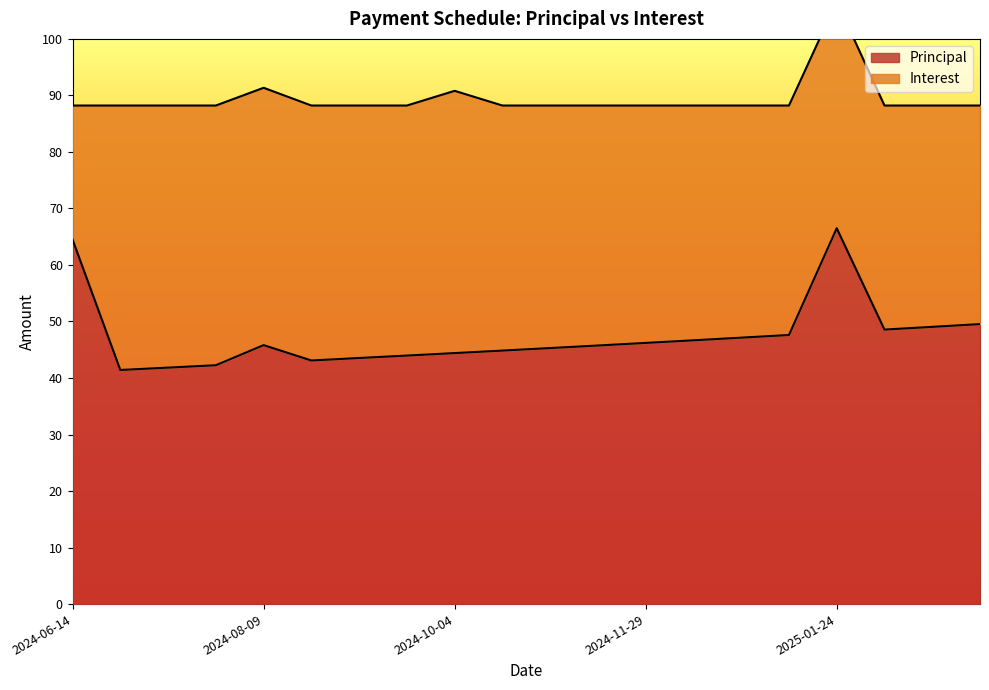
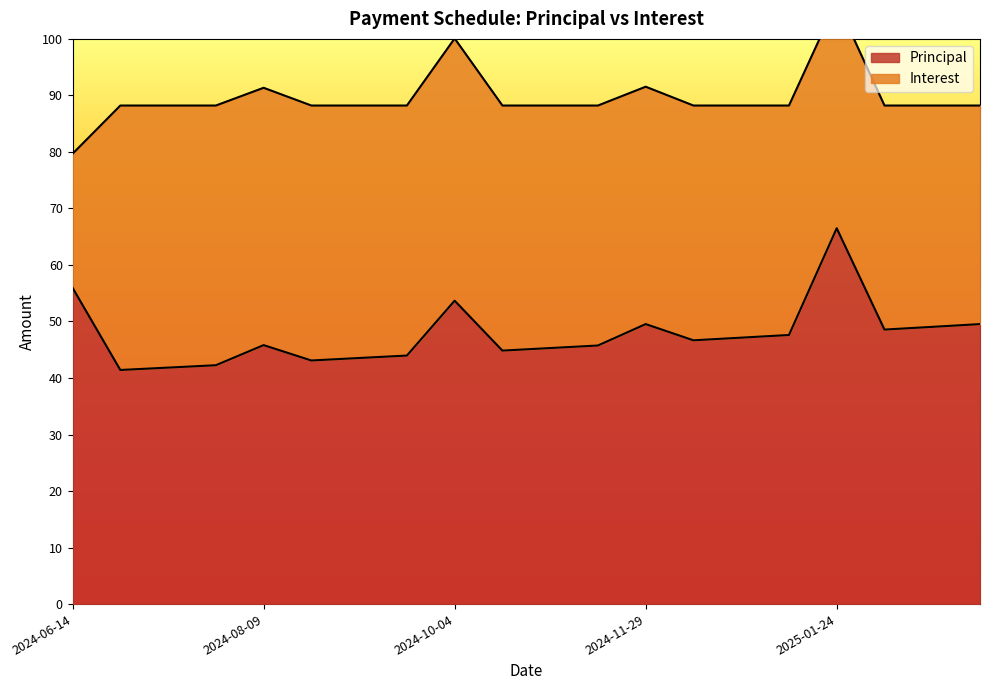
Principal, 2024-06-14: 64 -> 56
Principal, 2024-10-04: 44 -> 54
Principal, 2024-11-29: 46 -> 50
